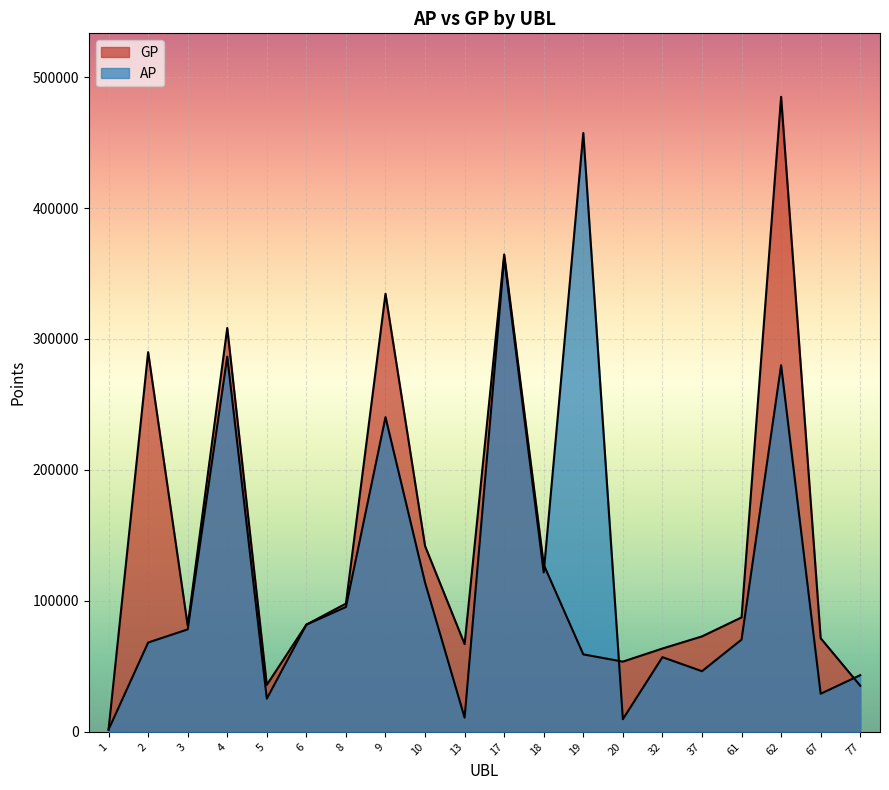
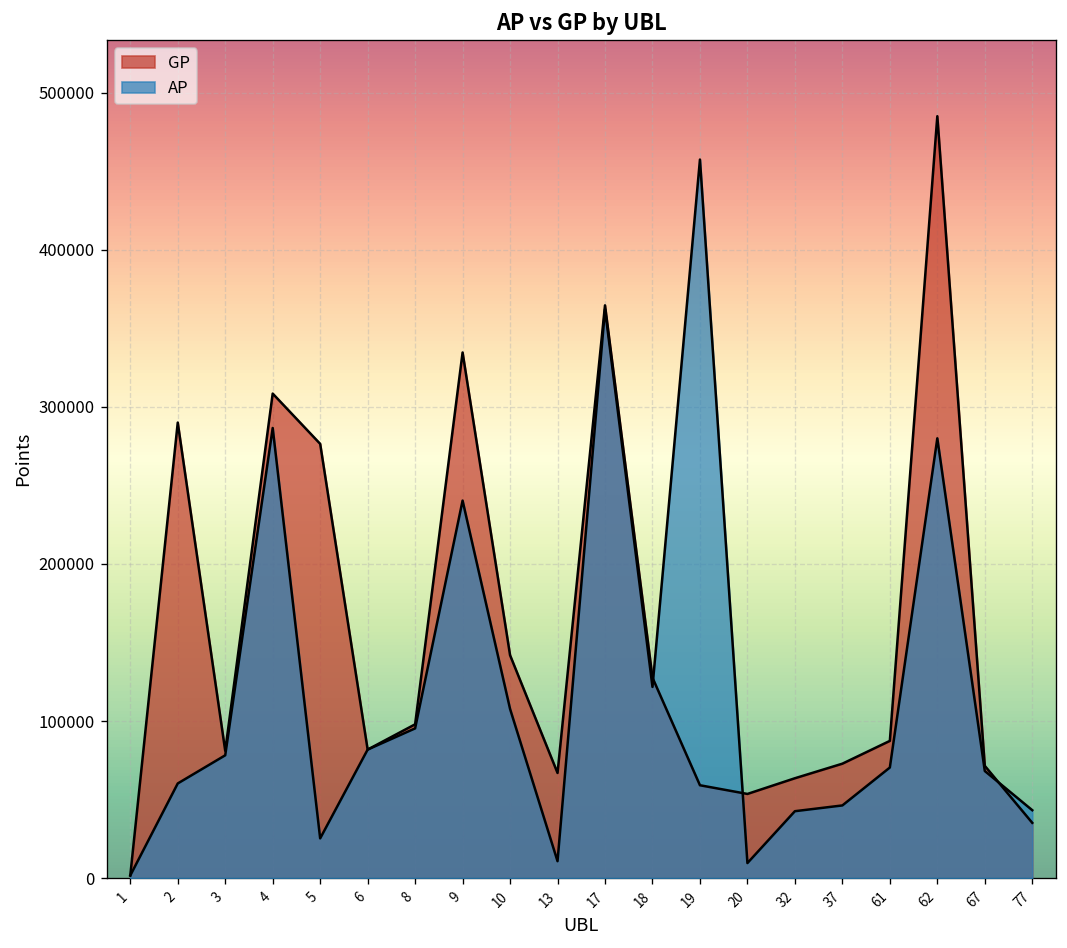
AP, 2: 68000 -> 60000
GP, 5: 36000 -> 276000
AP, 10: 114000 -> 108000
AP, 32: 57000 -> 43000
AP, 67: 29000 -> 68000
